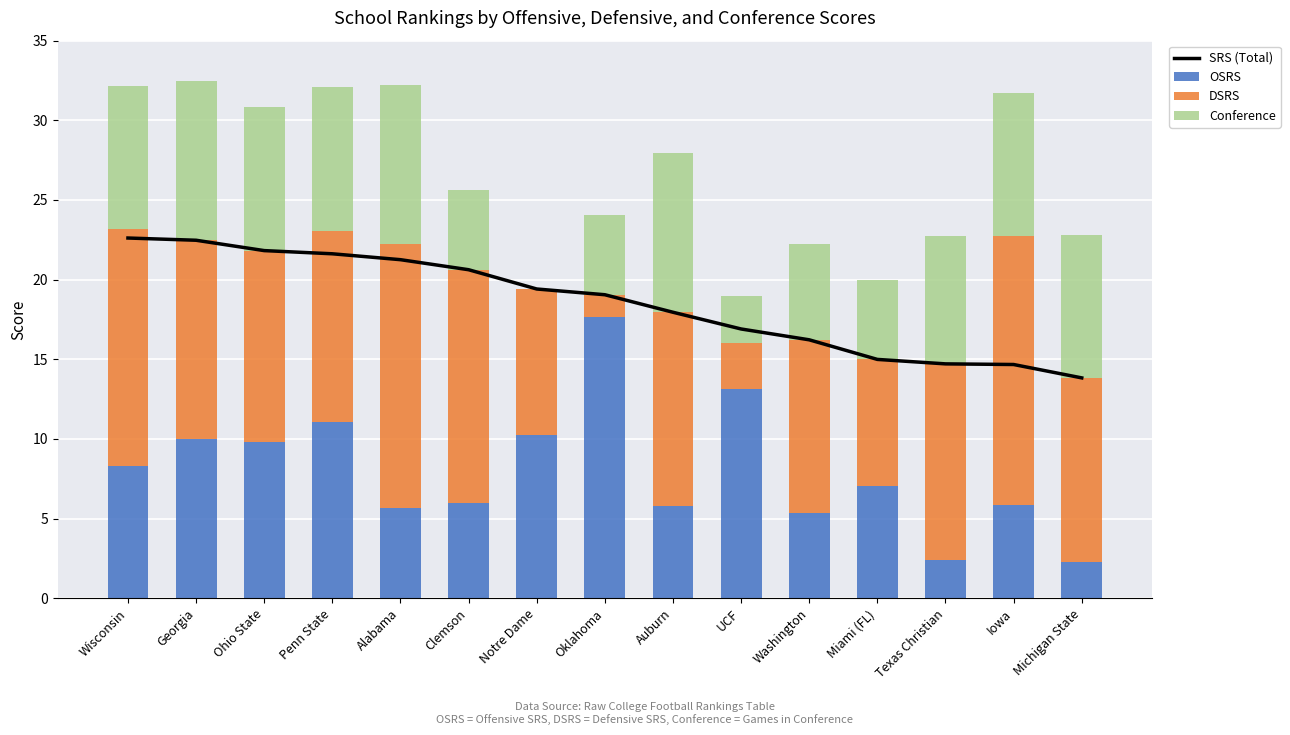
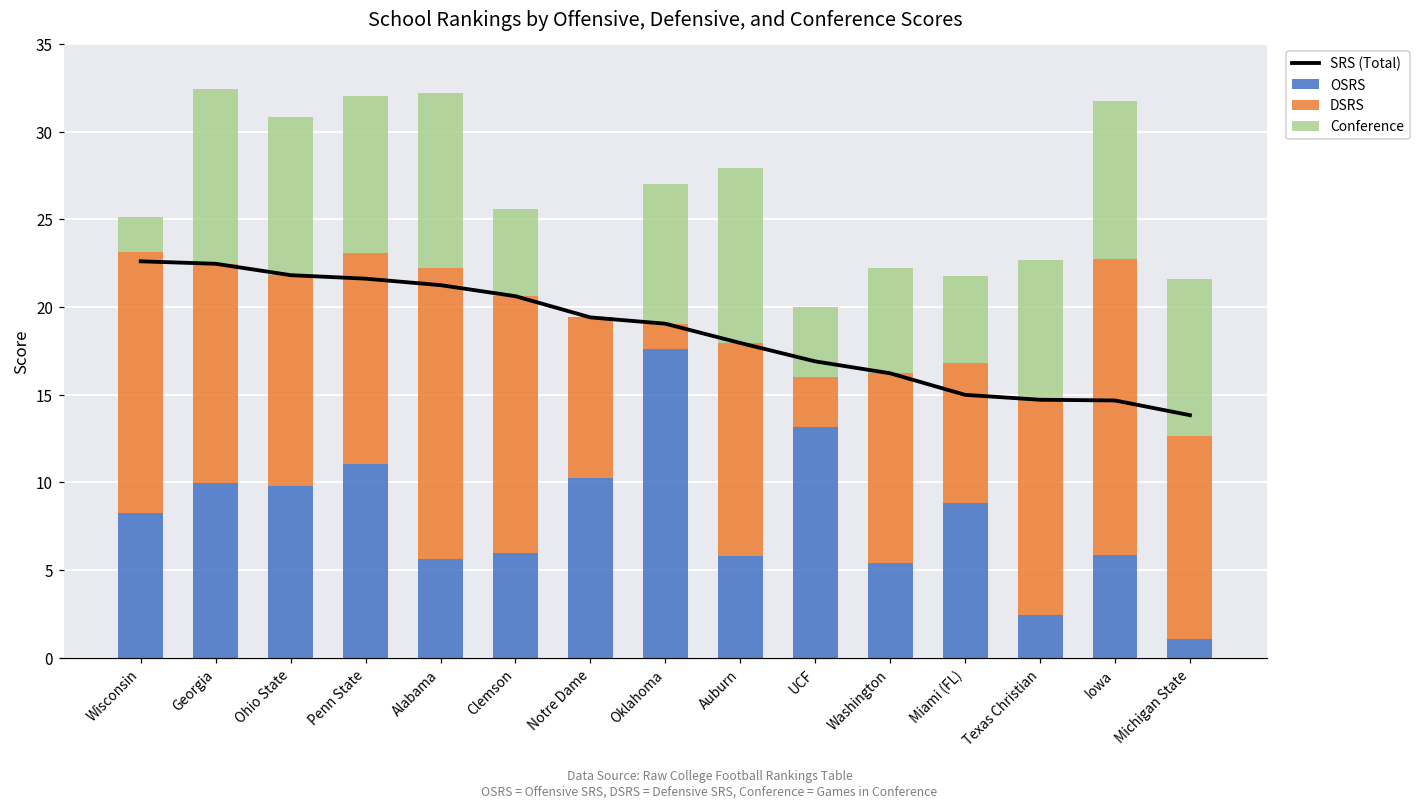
Conference, Wisconsin: 9 -> 2
Conference, Oklahoma: 5 -> 8
Conference, UCF: 3 -> 4
OSRS, Miami (FL): 7.1 -> 8.8
OSRS, Michigan State: 2.3 -> 1.1
